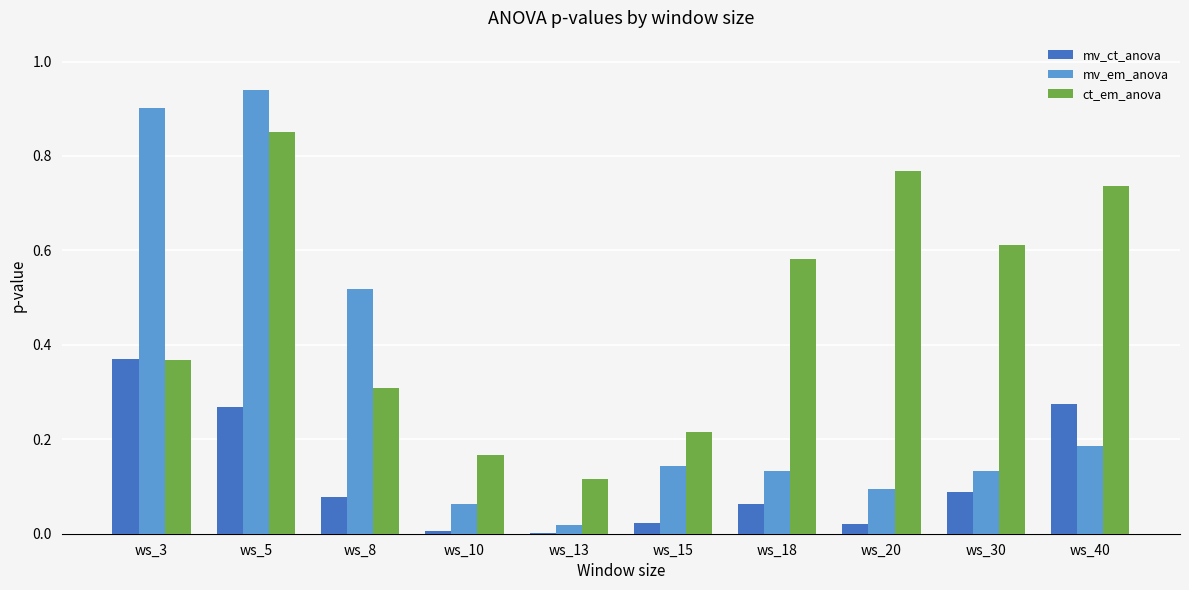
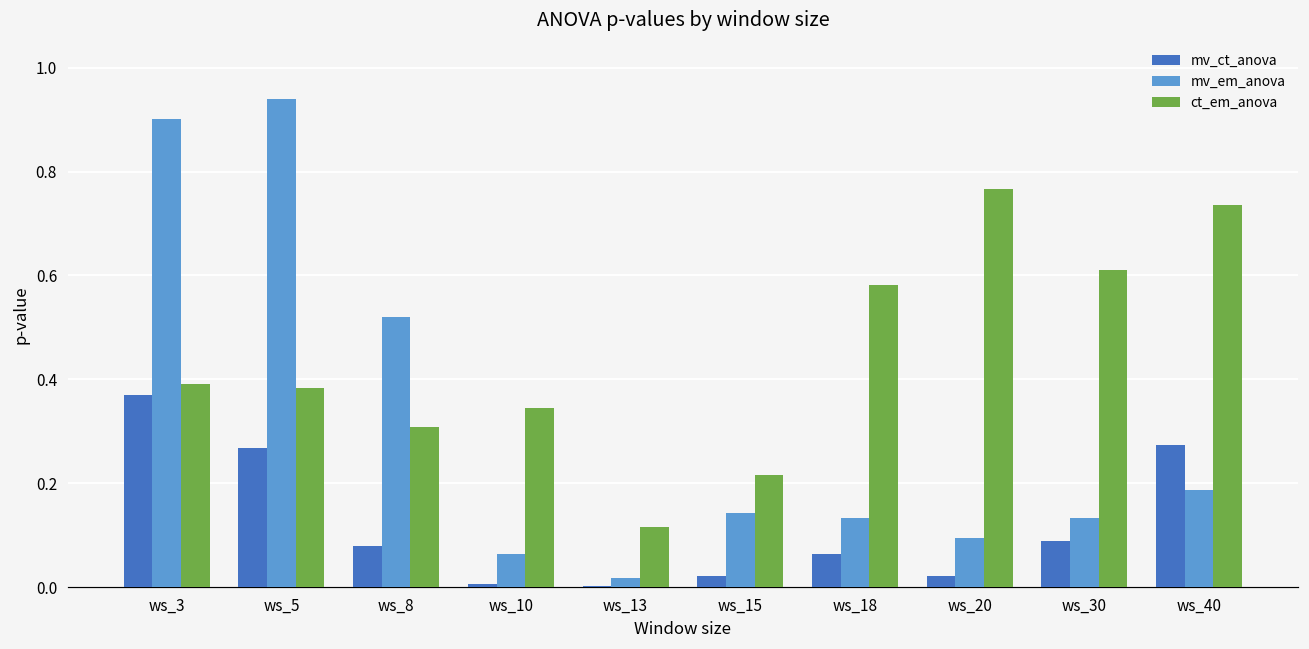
ct_em_anova, ws_3: 0.37 -> 0.39
ct_em_anova, ws_5: 0.85 -> 0.38
ct_em_anova, ws_10: 0.17 -> 0.34
